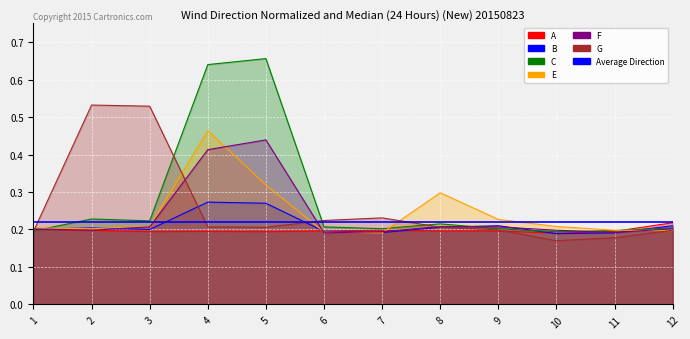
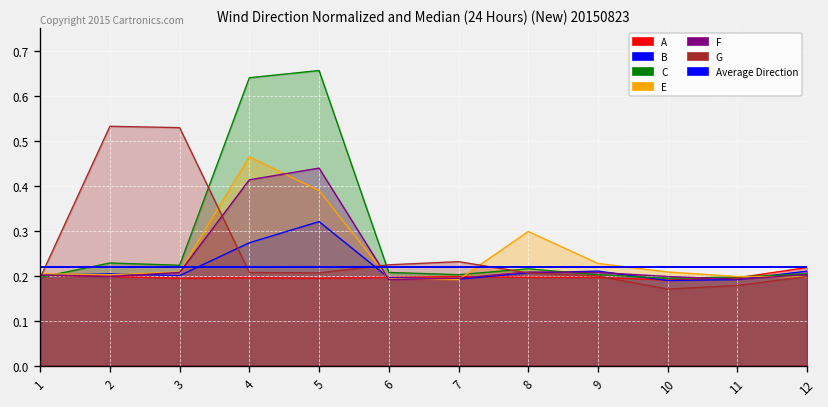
B, 5: 0.27 -> 0.32
E, 5: 0.32 -> 0.39
